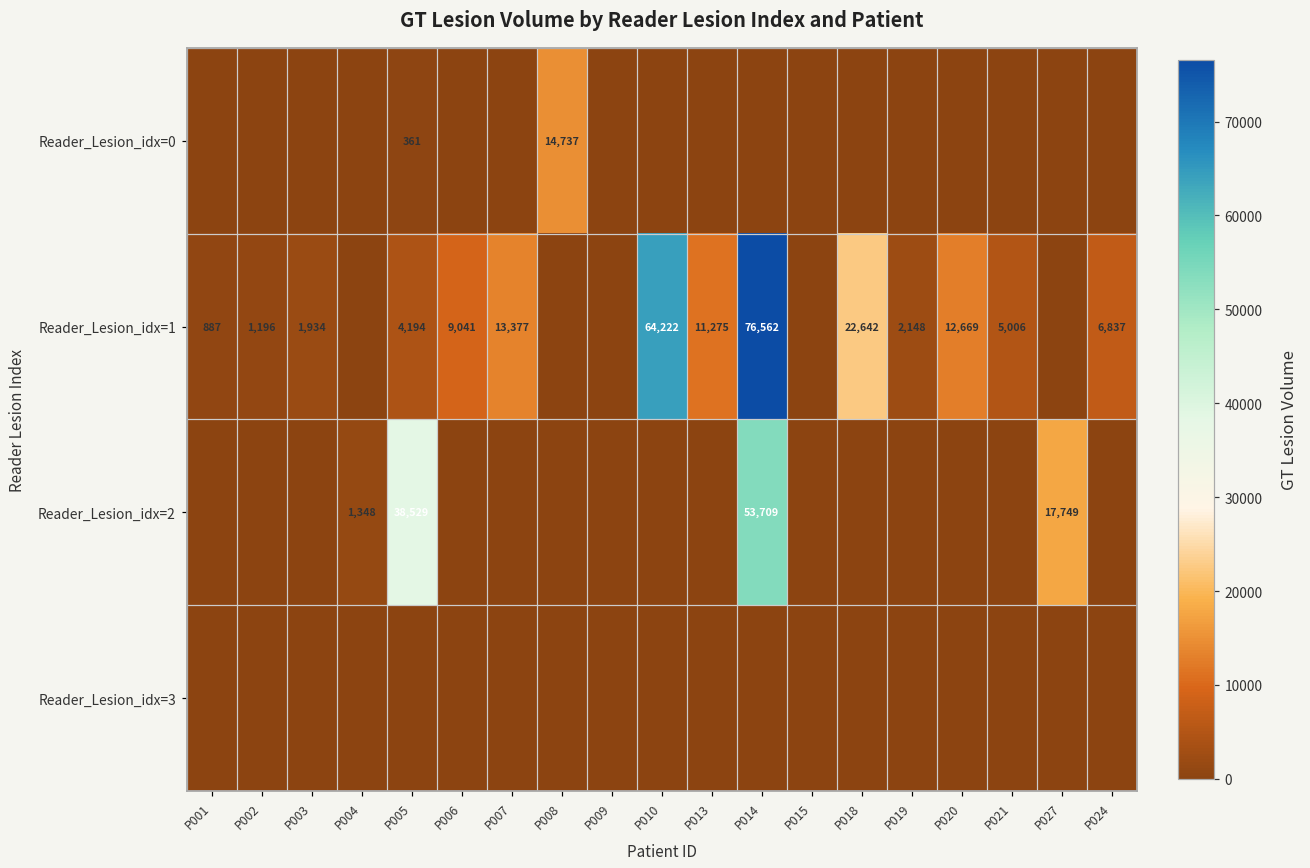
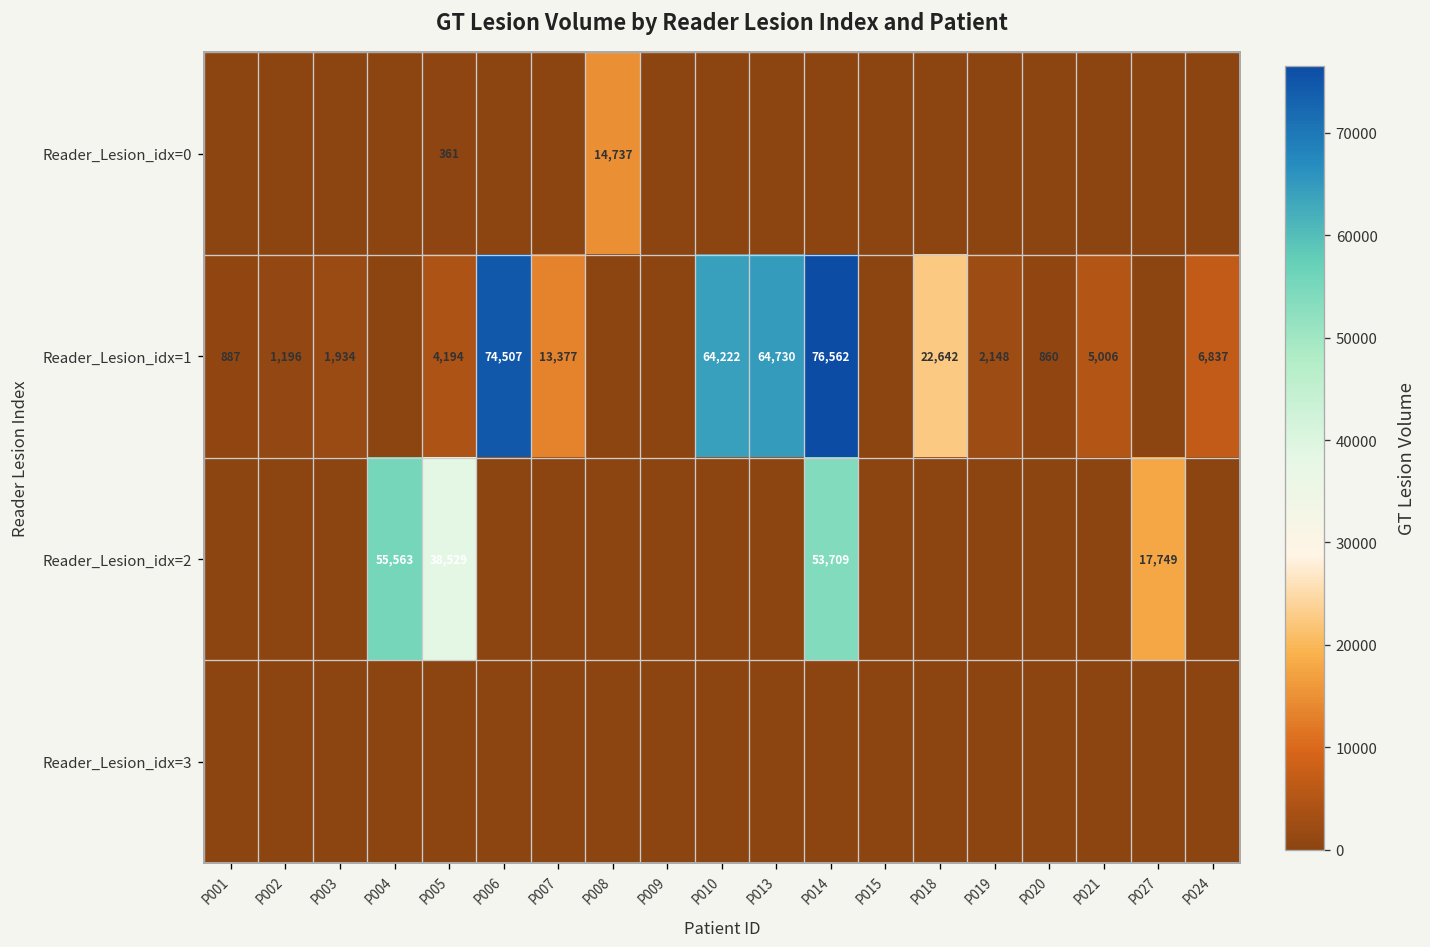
Reader_Lesion_idx=1, P006: 9,041 -> 74,507
Reader_Lesion_idx=1, P013: 11,275 -> 64,730
Reader_Lesion_idx=1, P020: 12,669 -> 860
Reader_Lesion_idx=2, P004: 1,348 -> 55,563
